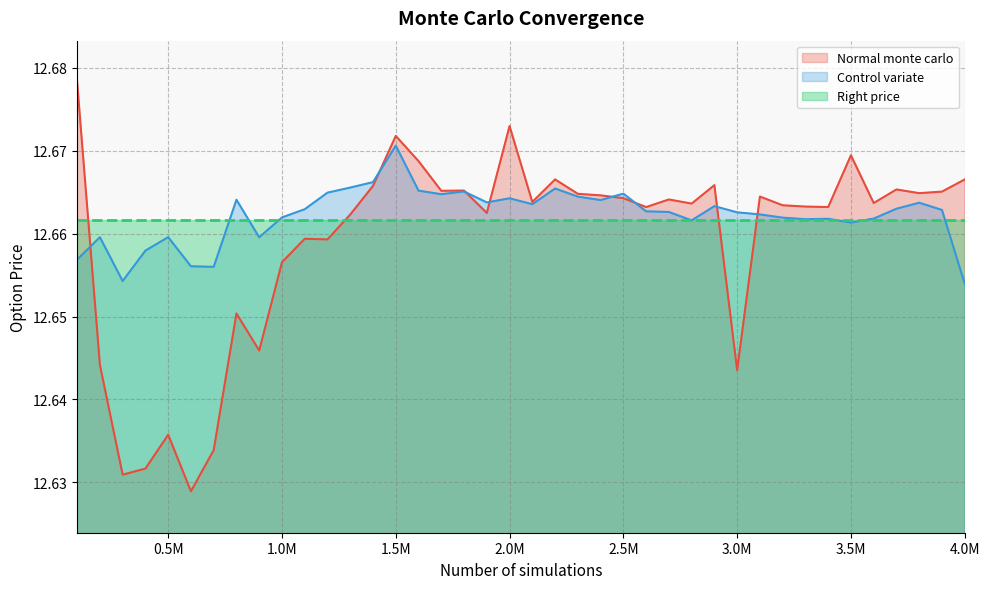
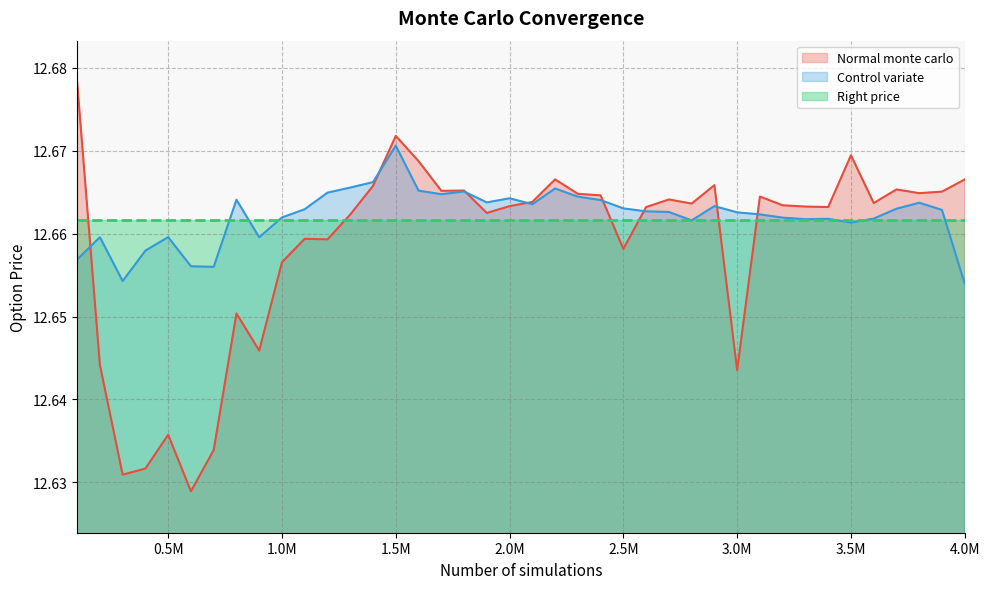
Normal monte carlo, 2.0M: 12.673 -> 12.663
Normal monte carlo, 2.5M: 12.664 -> 12.658
Control variate, 2.5M: 12.665 -> 12.663
